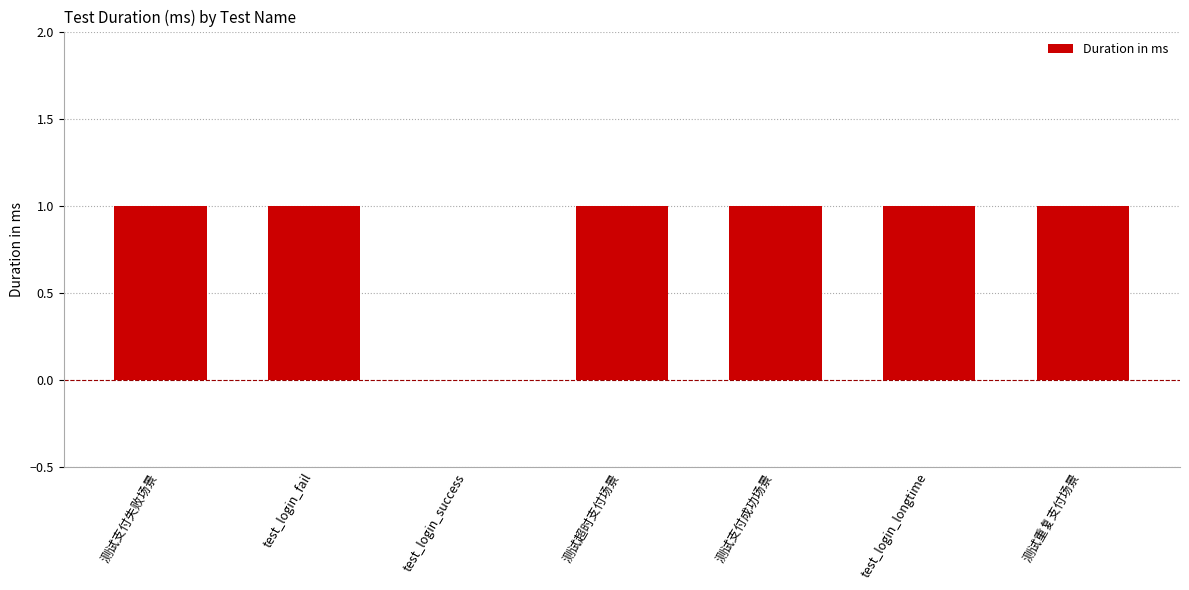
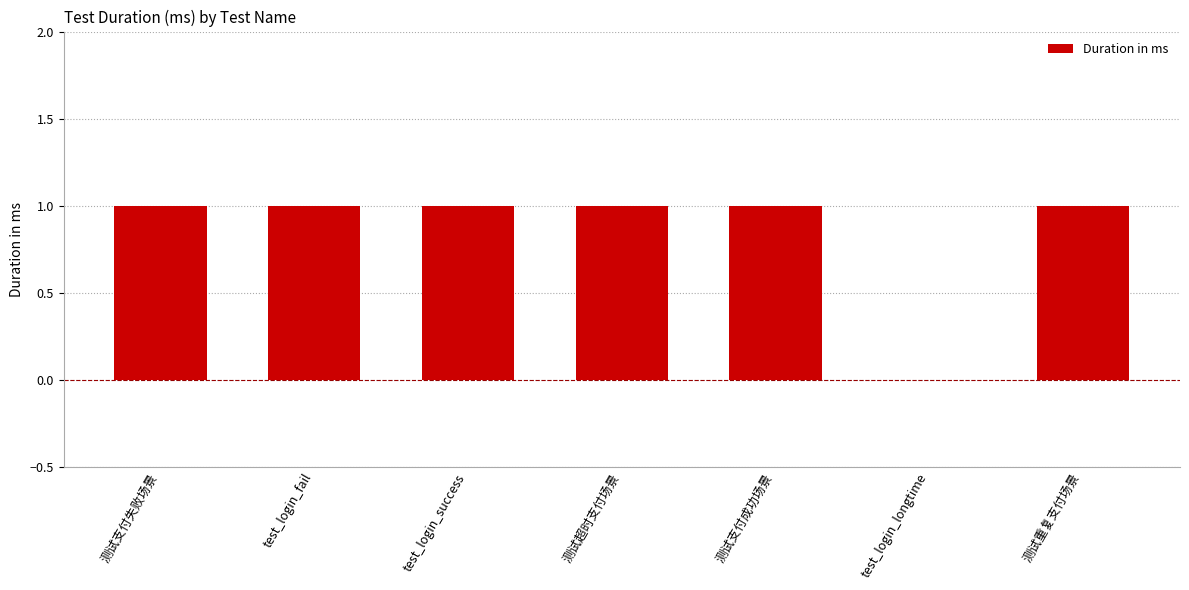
test_login_success: 0 -> 1
test_login_longtime: 1 -> 0
